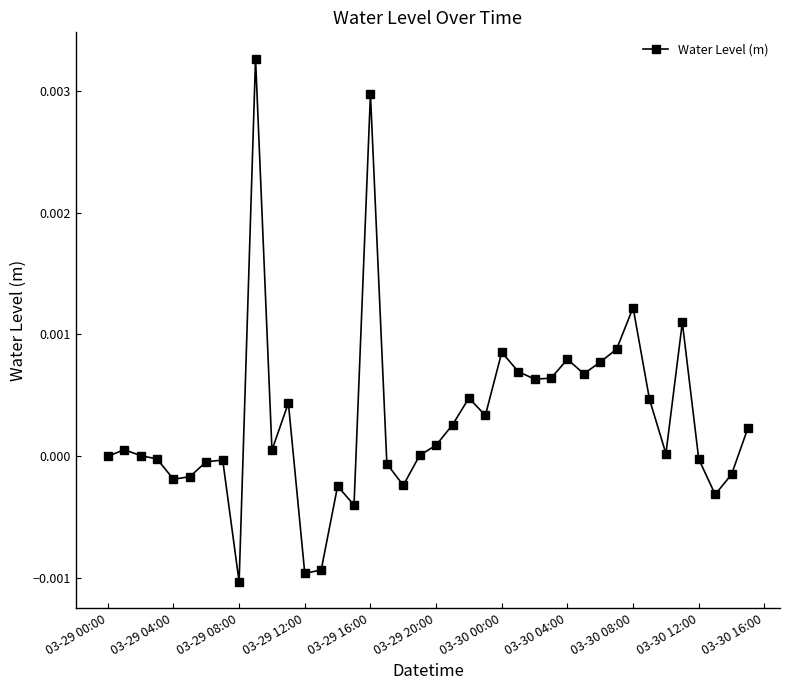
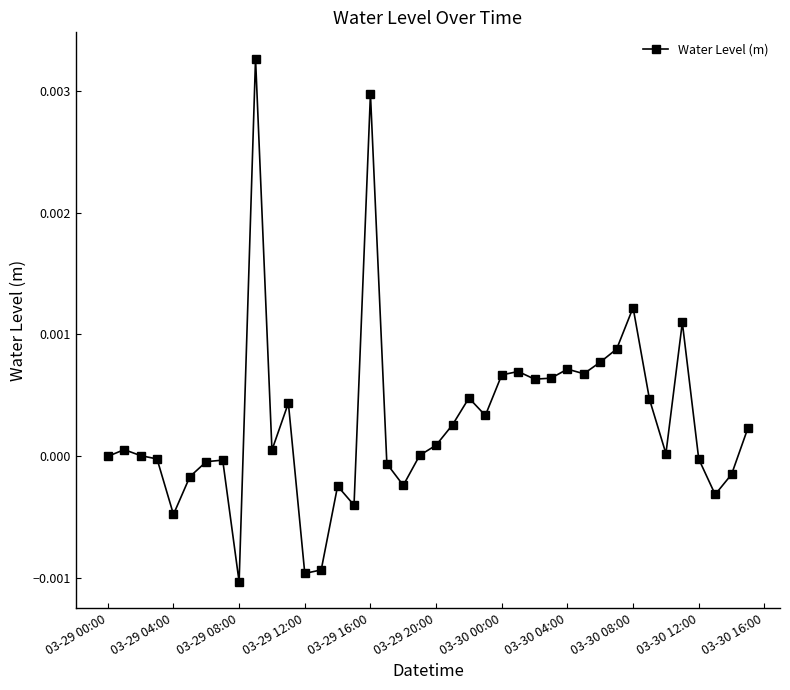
03-29 04:00: -0.00019 -> -0.00048
03-30 00:00: 0.00085 -> 0.00067
03-30 04:00: 0.00080 -> 0.00072
